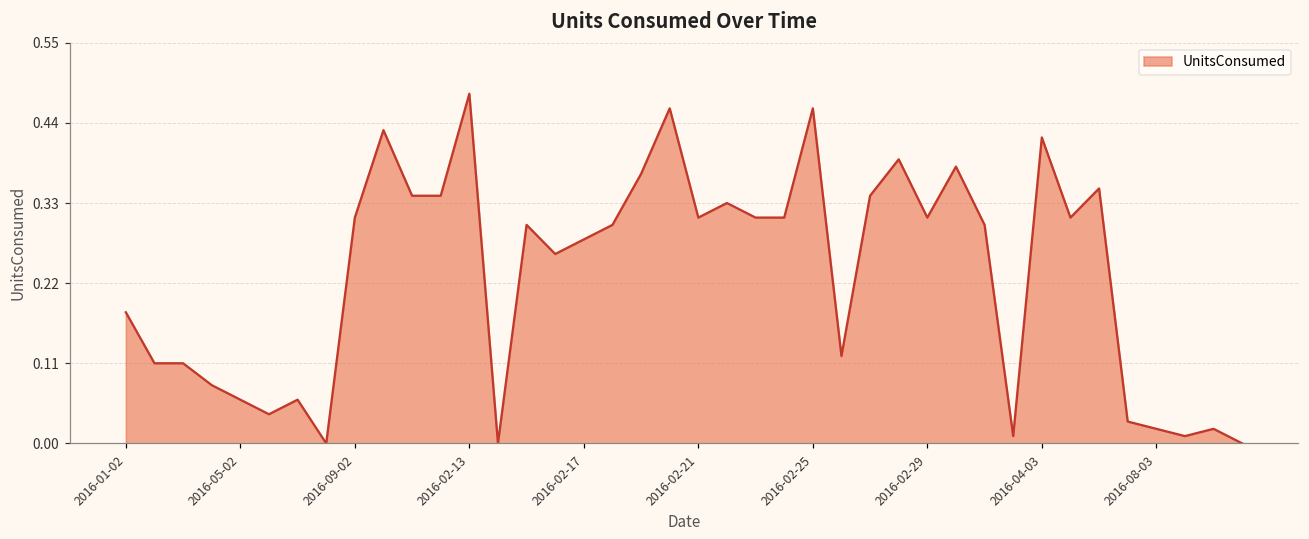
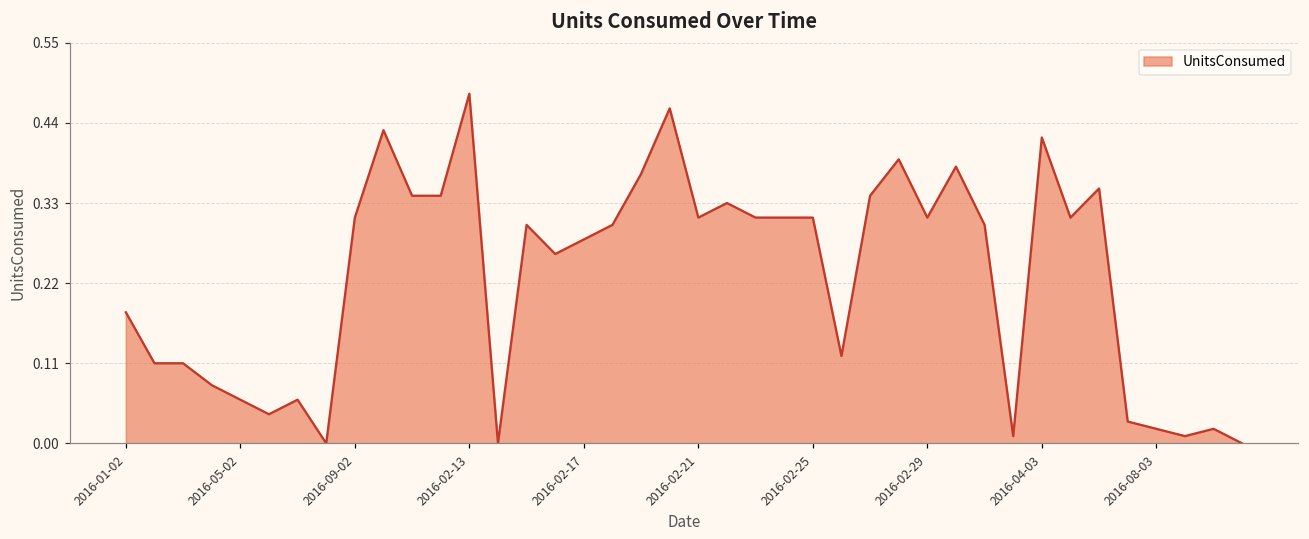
2016-02-25: 0.46 -> 0.31
